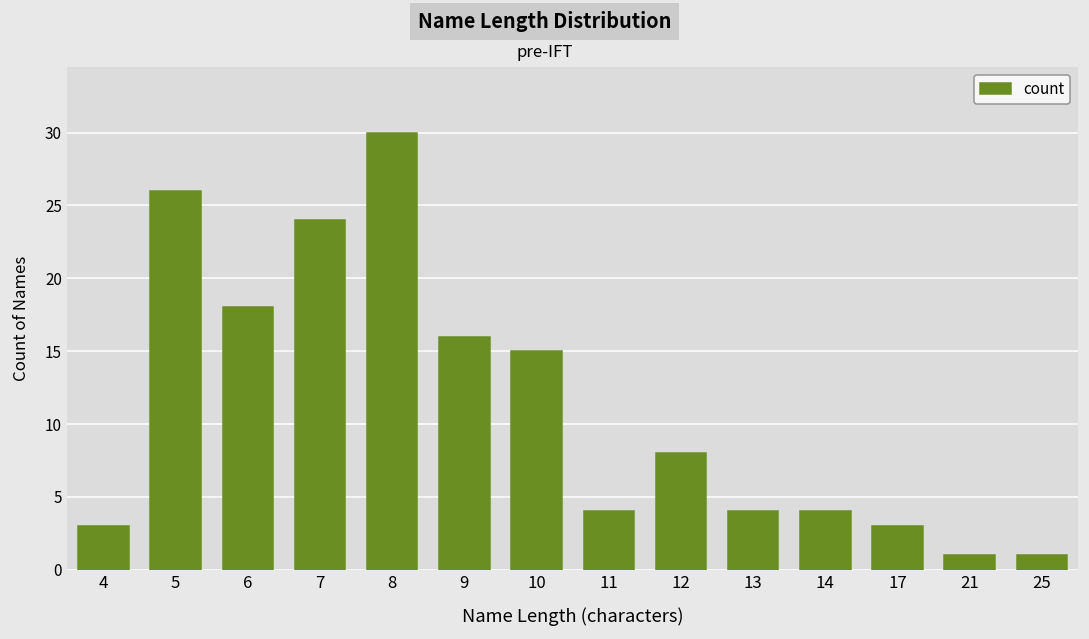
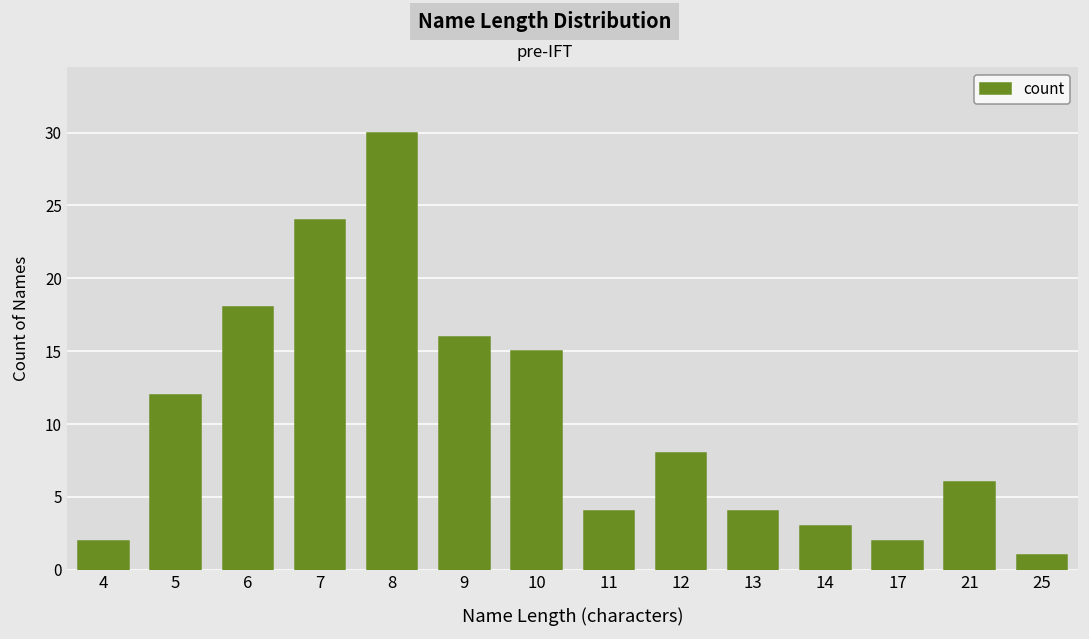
4: 3 -> 2
5: 26 -> 12
14: 4 -> 3
17: 3 -> 2
21: 1 -> 6
